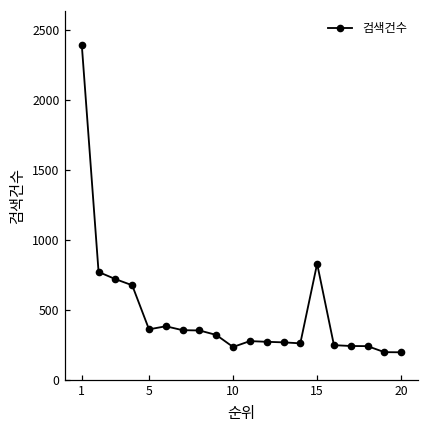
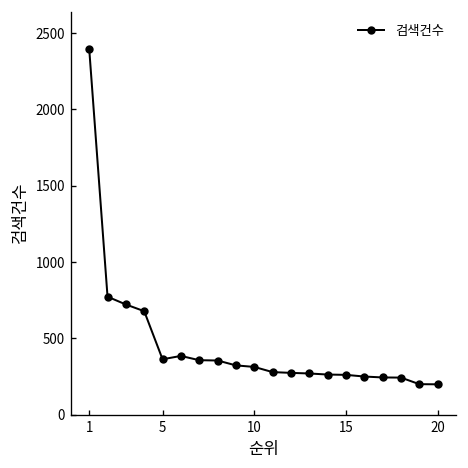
10: 240 -> 310
15: 830 -> 260
